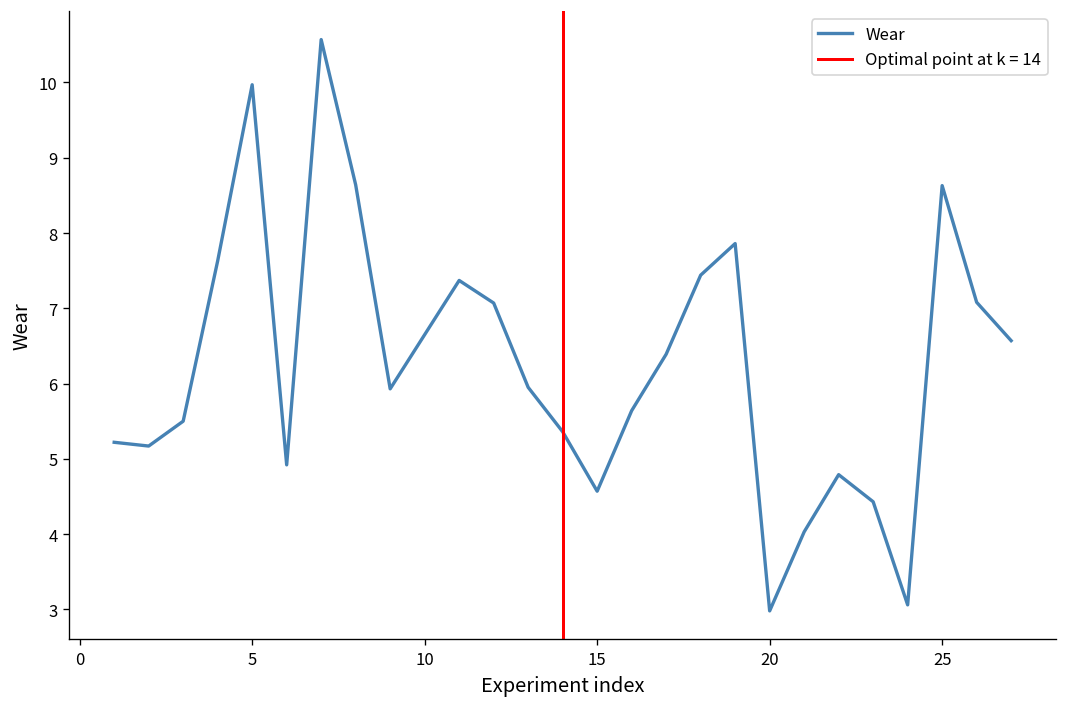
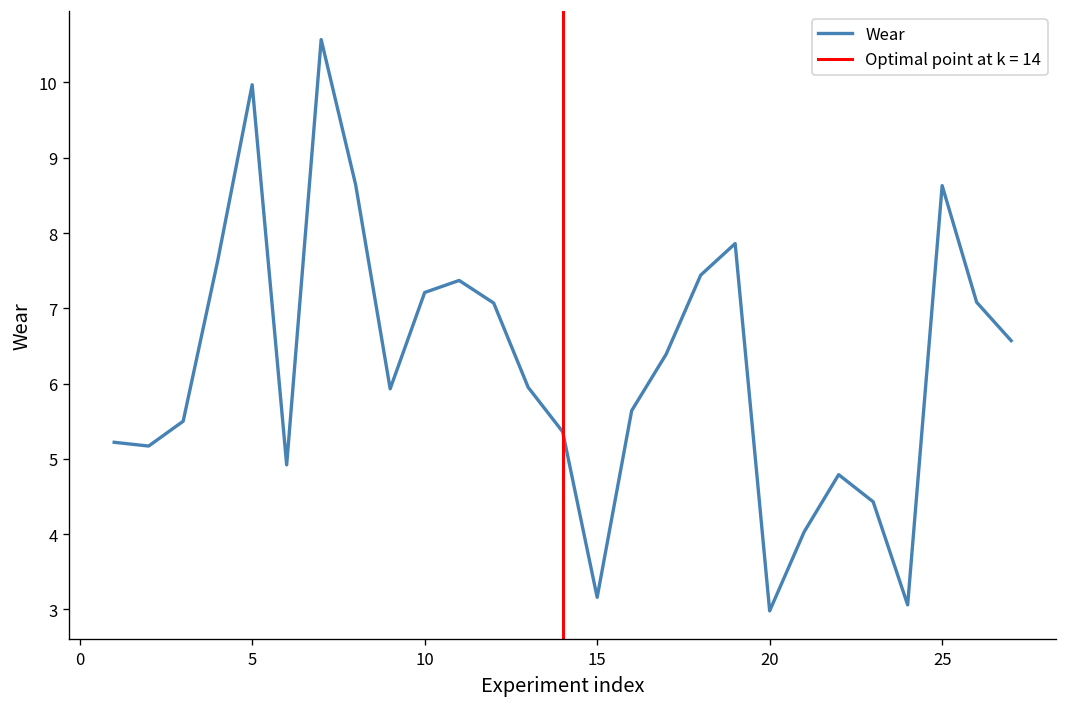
10: 6.7 -> 7.2
15: 4.6 -> 3.2
